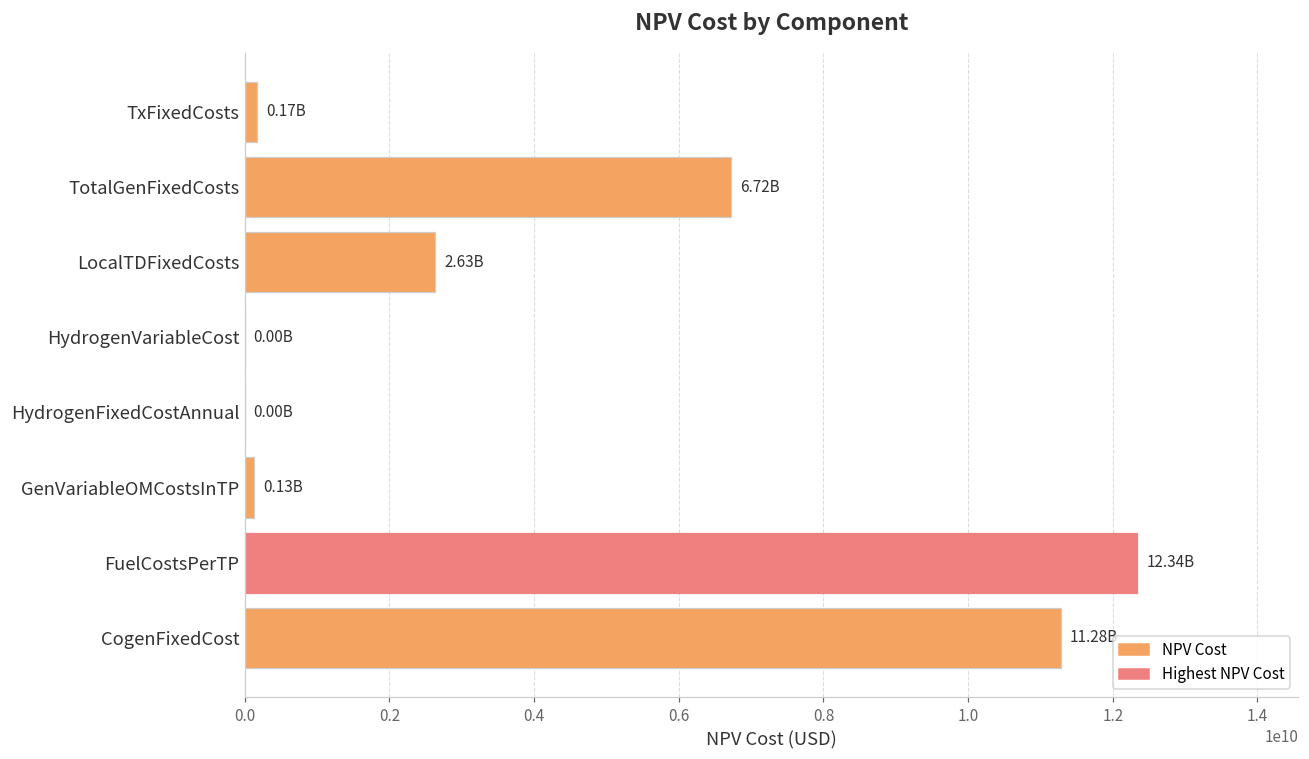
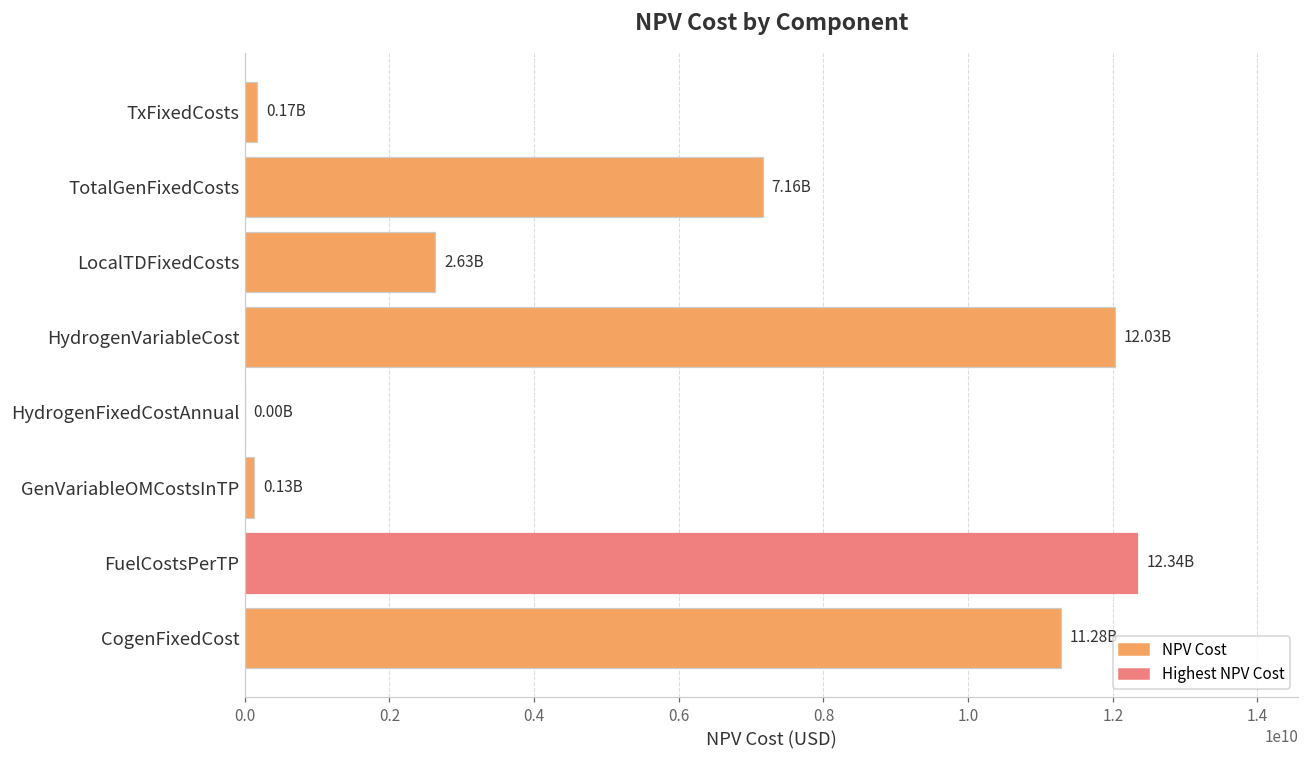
TotalGenFixedCosts: 6.72B -> 7.16B
HydrogenVariableCost: 0.00B -> 12.03B
